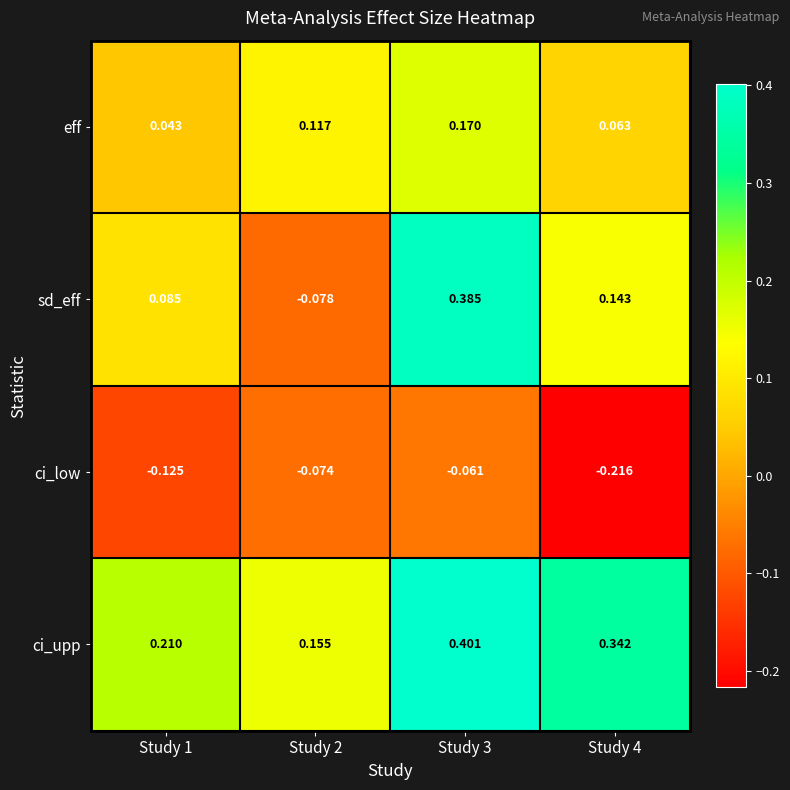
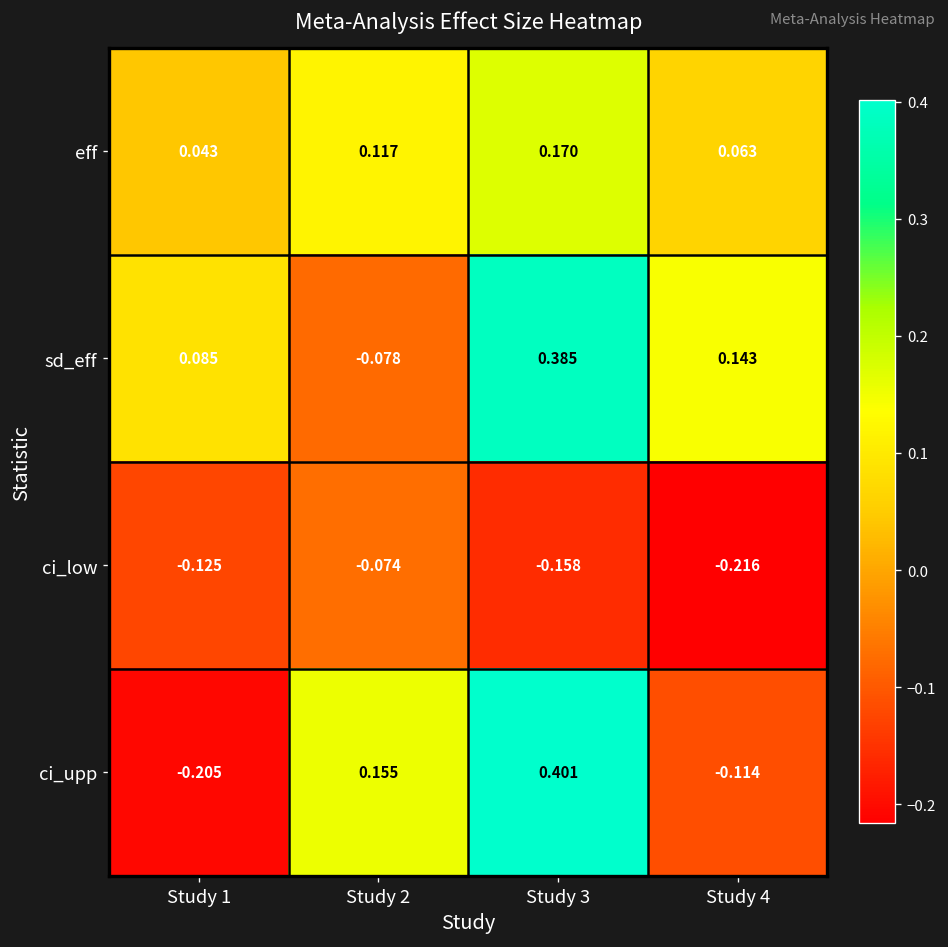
ci_low, Study 3: -0.061 -> -0.158
ci_upp, Study 1: 0.210 -> -0.205
ci_upp, Study 4: 0.342 -> -0.114
